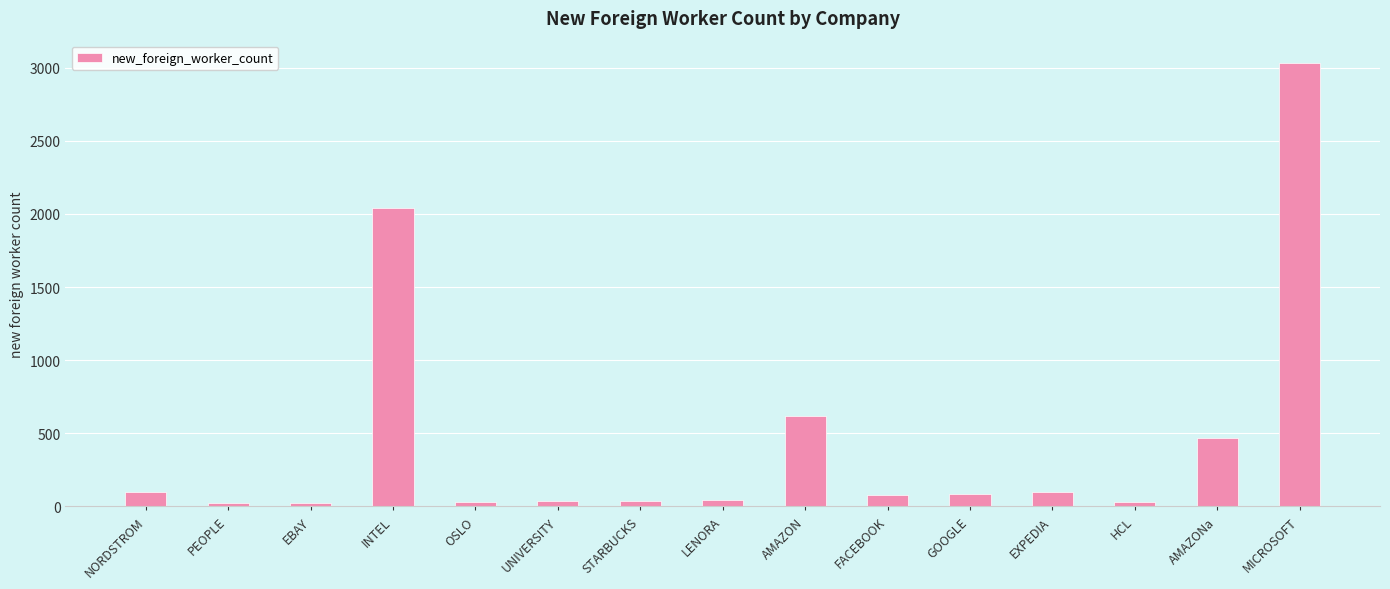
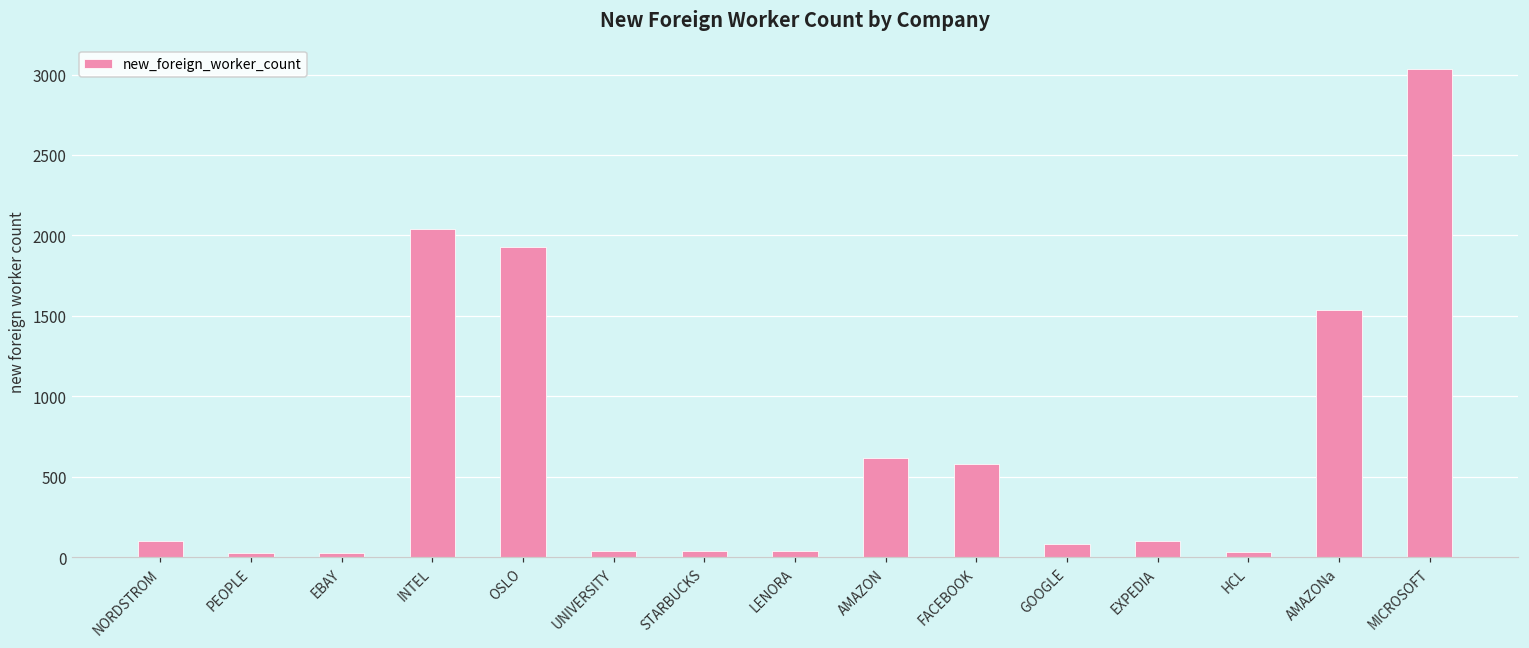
OSLO: 30 -> 1930
FACEBOOK: 80 -> 580
AMAZONa: 470 -> 1540
